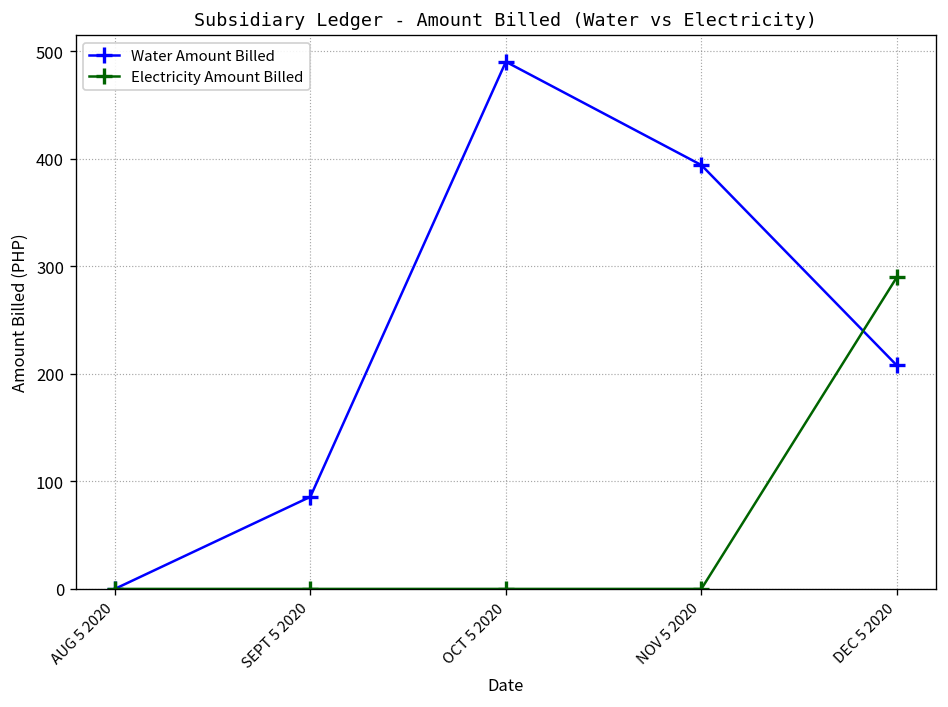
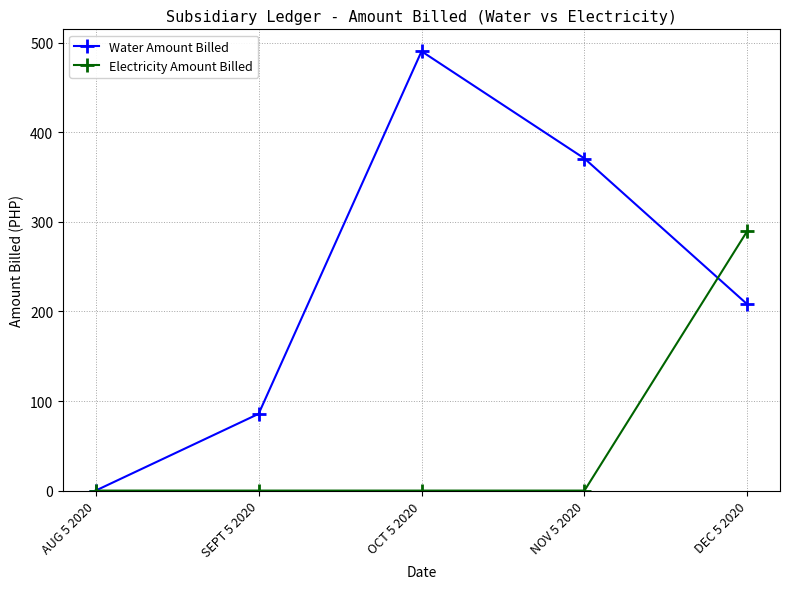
Water Amount Billed, NOV 5 2020: 390 -> 370
